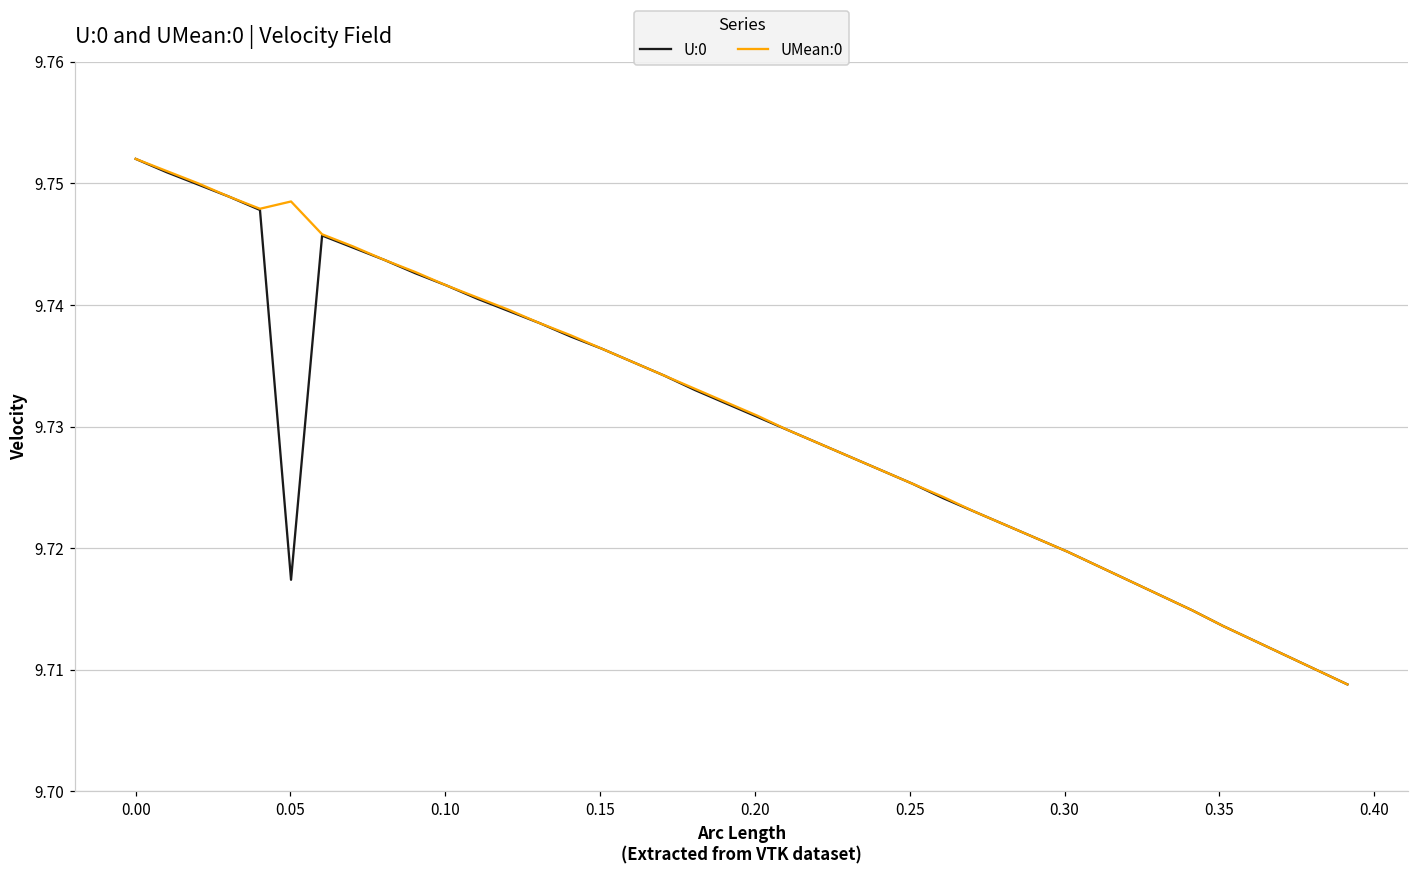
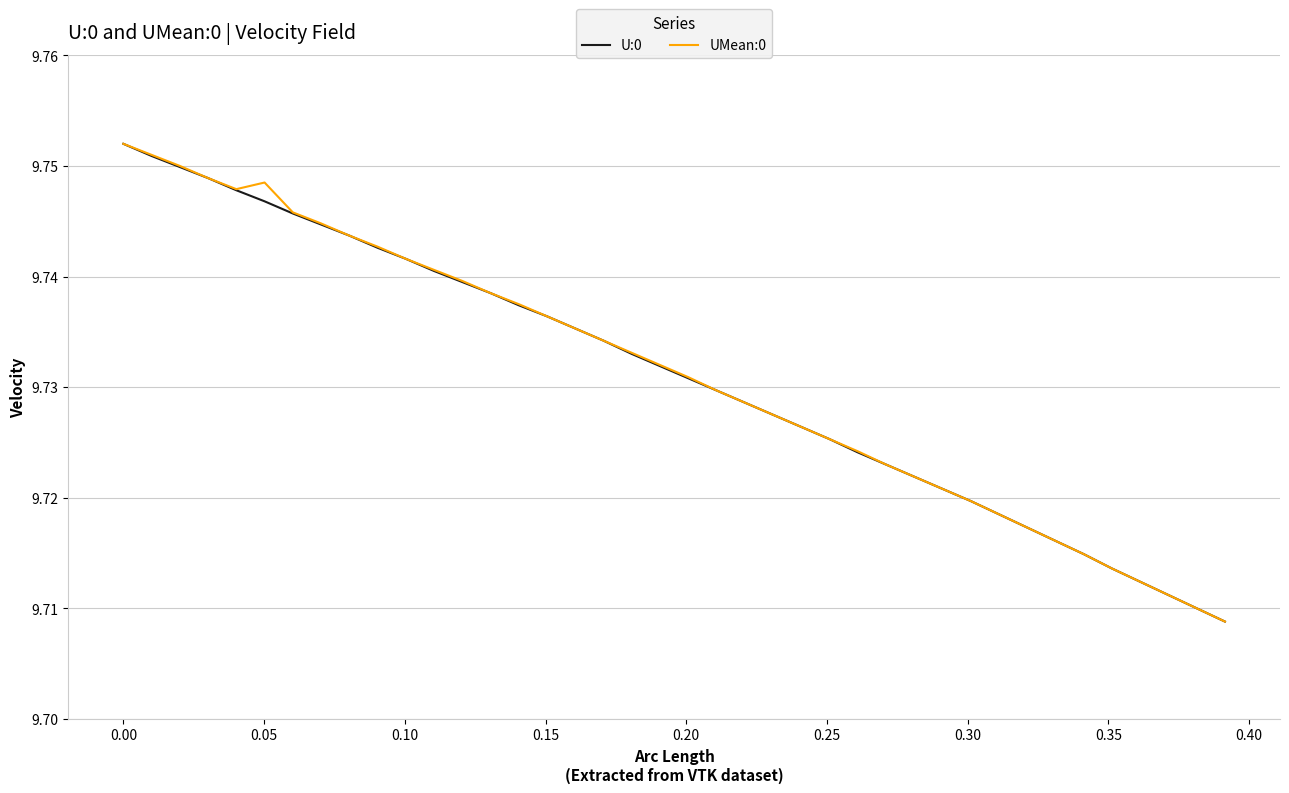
U:0, 0.05: 9.7174 -> 9.7468
